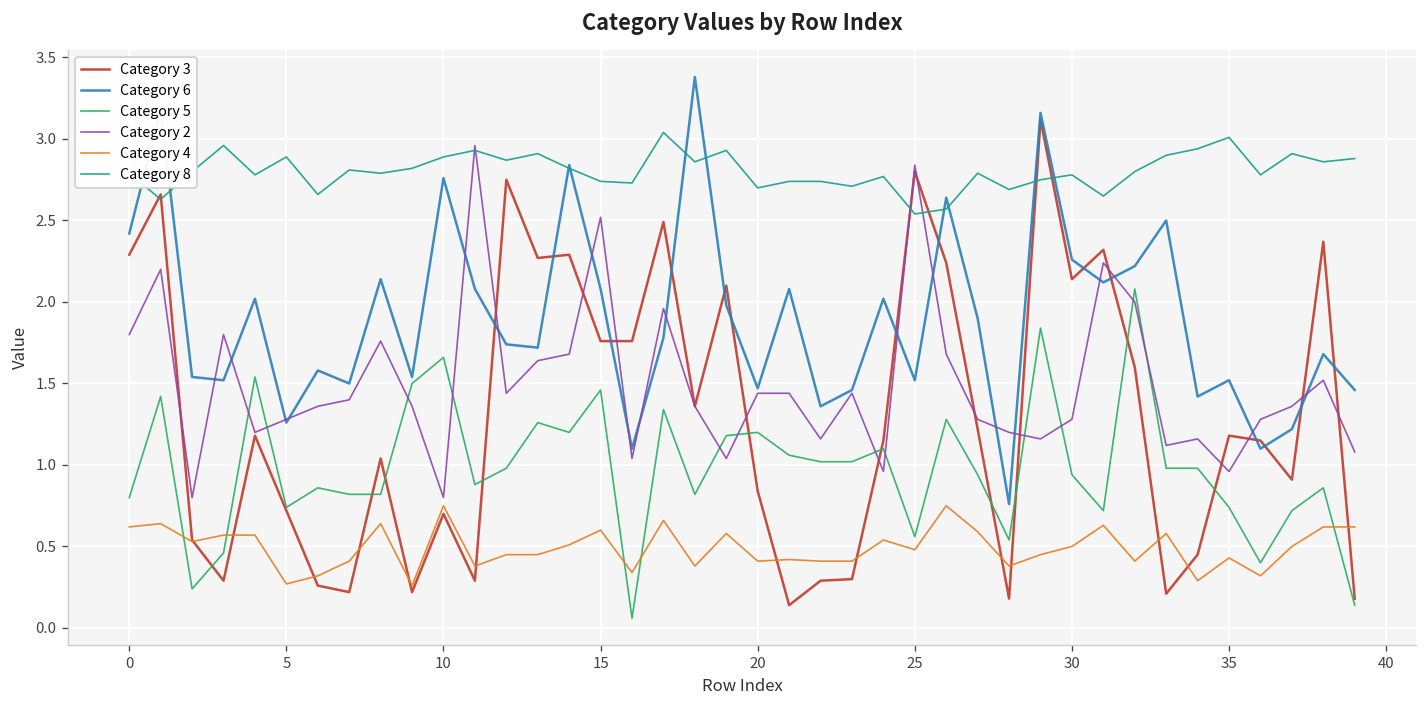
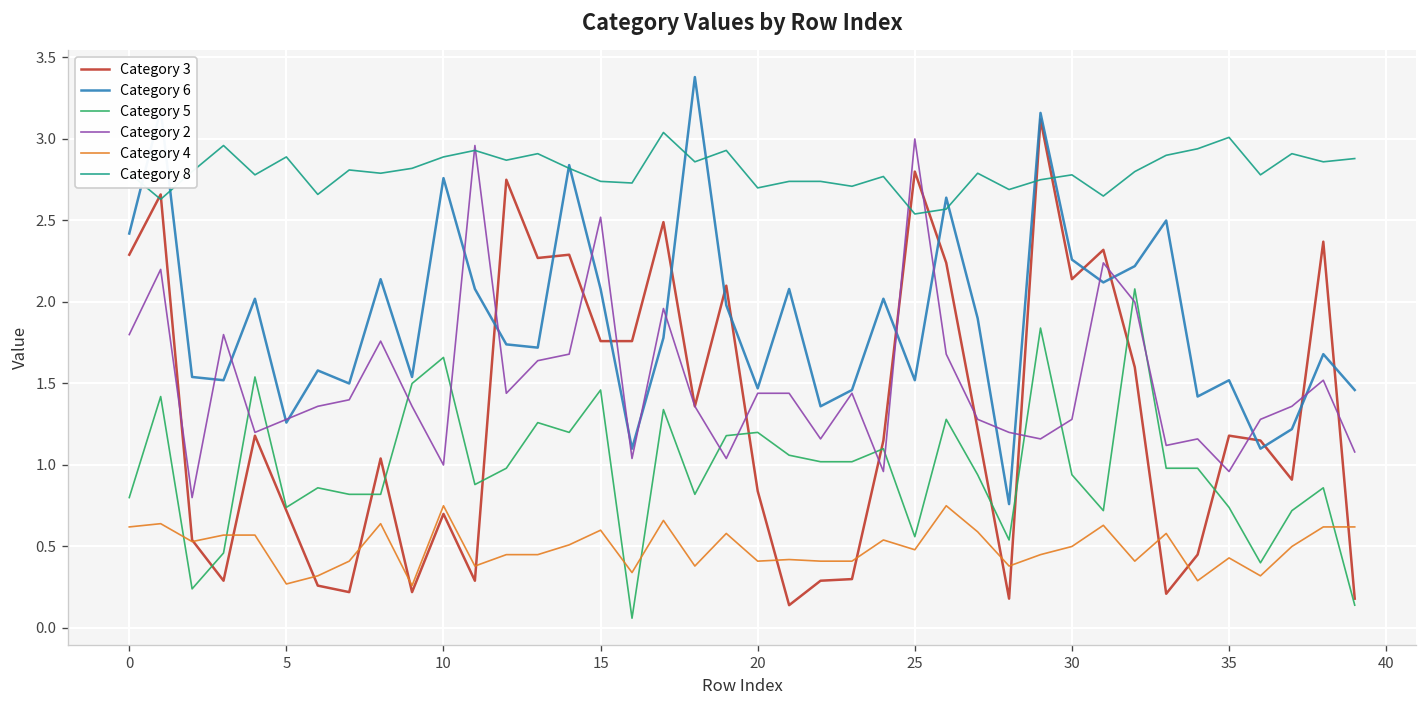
Category 2, 10: 0.8 -> 1.0
Category 2, 25: 2.84 -> 3.00
